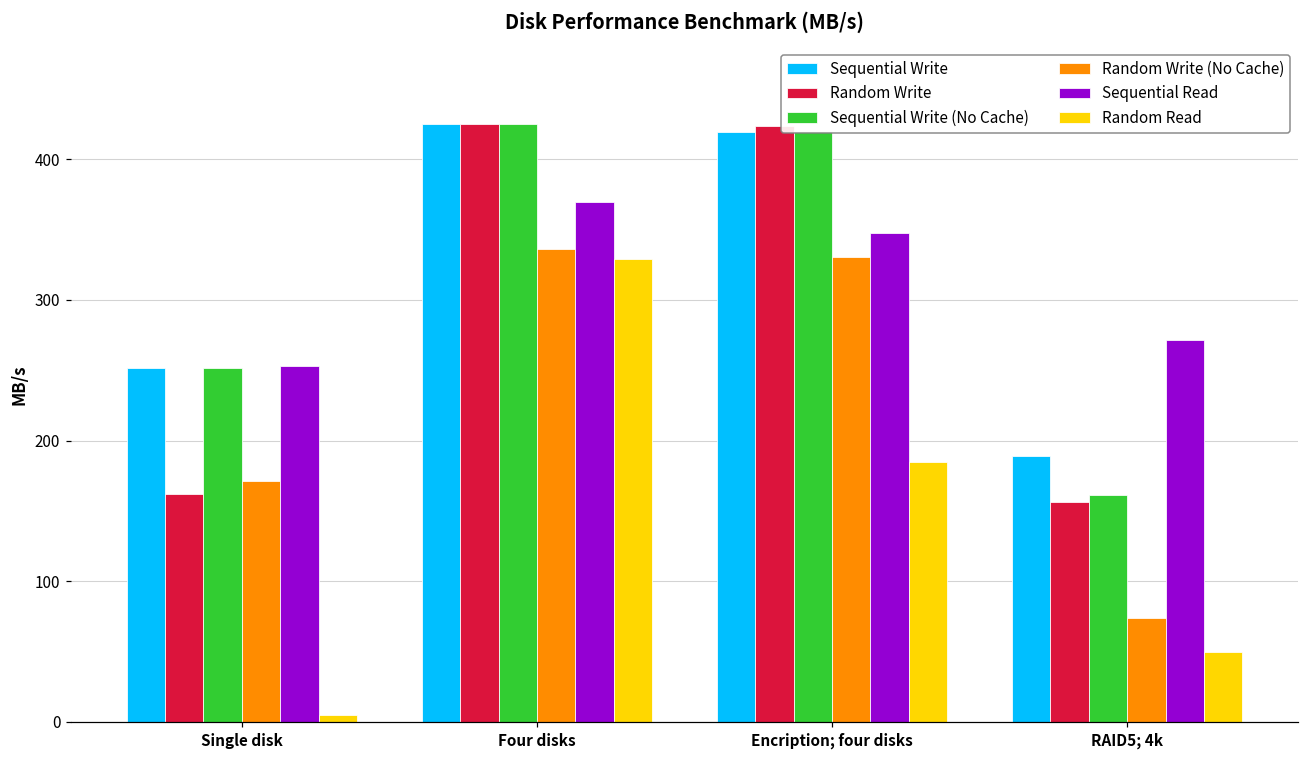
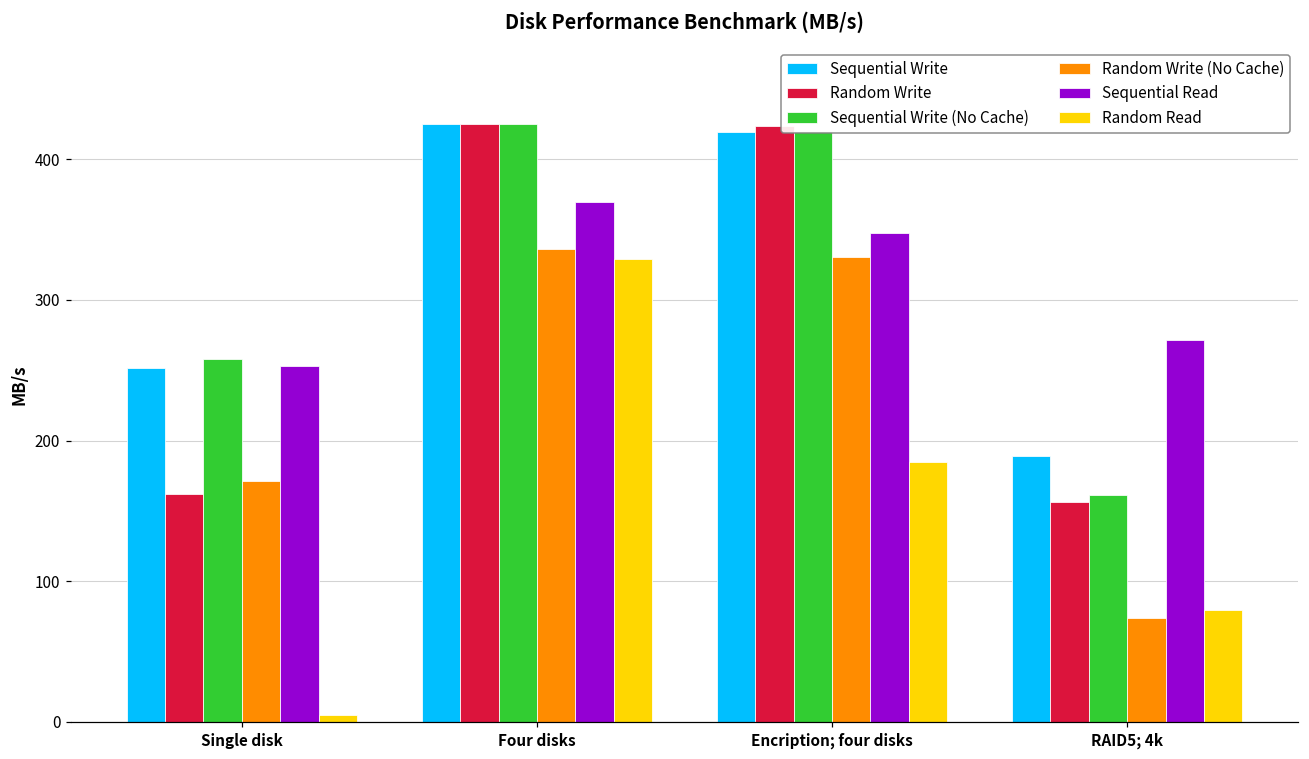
Sequential Write (No Cache), Single disk: 251 -> 258
Random Read, RAID5; 4k: 49 -> 79
